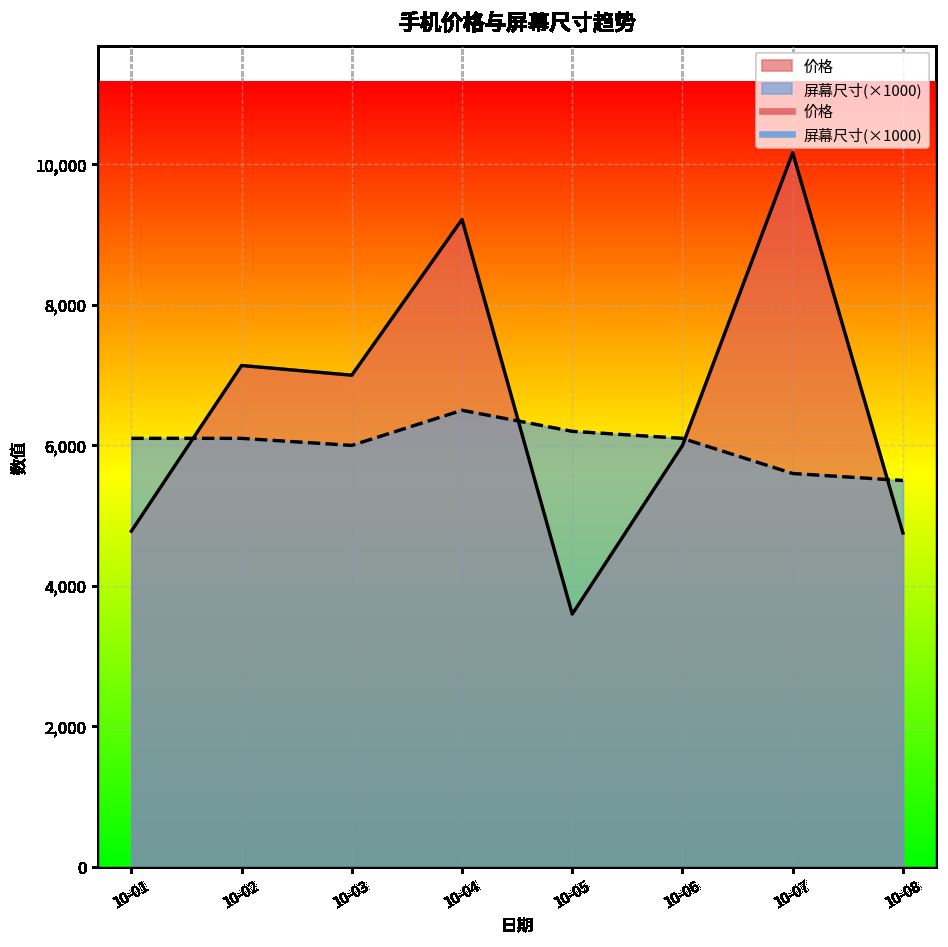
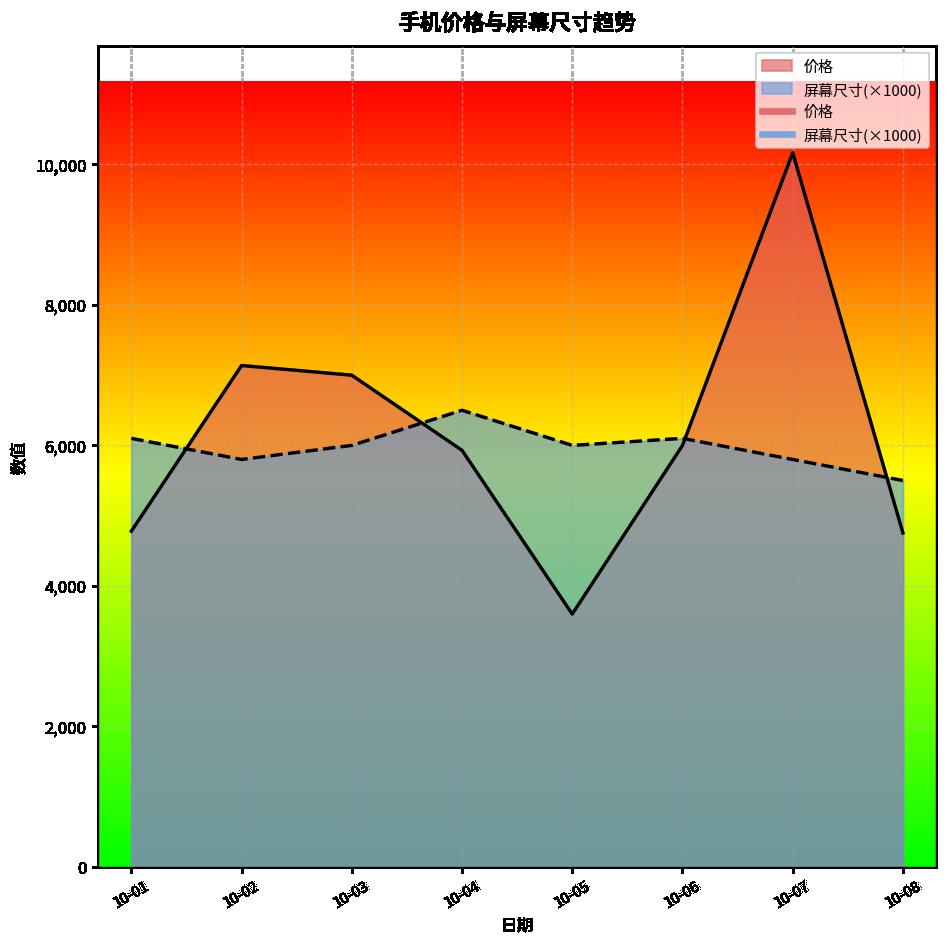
屏幕尺寸(×1000), 10-02: 6,100 -> 5,800
价格, 10-04: 9,200 -> 5,900
屏幕尺寸(×1000), 10-05: 6,200 -> 6,000
屏幕尺寸(×1000), 10-07: 5,600 -> 5,800
